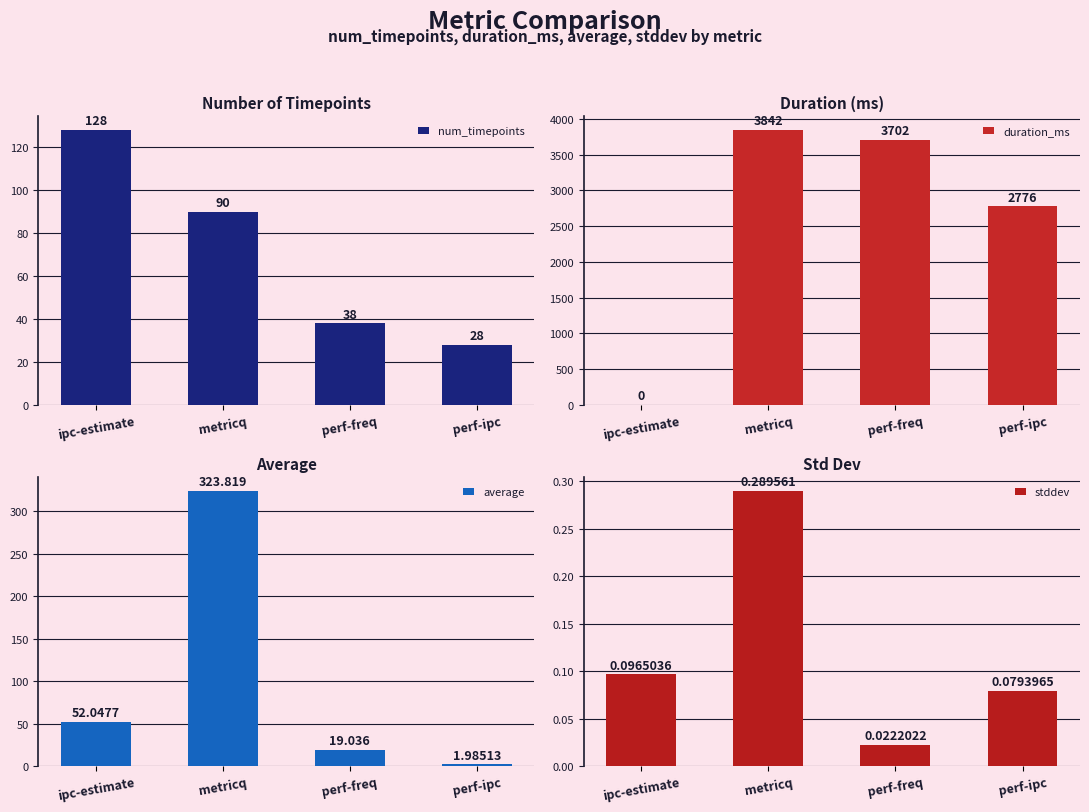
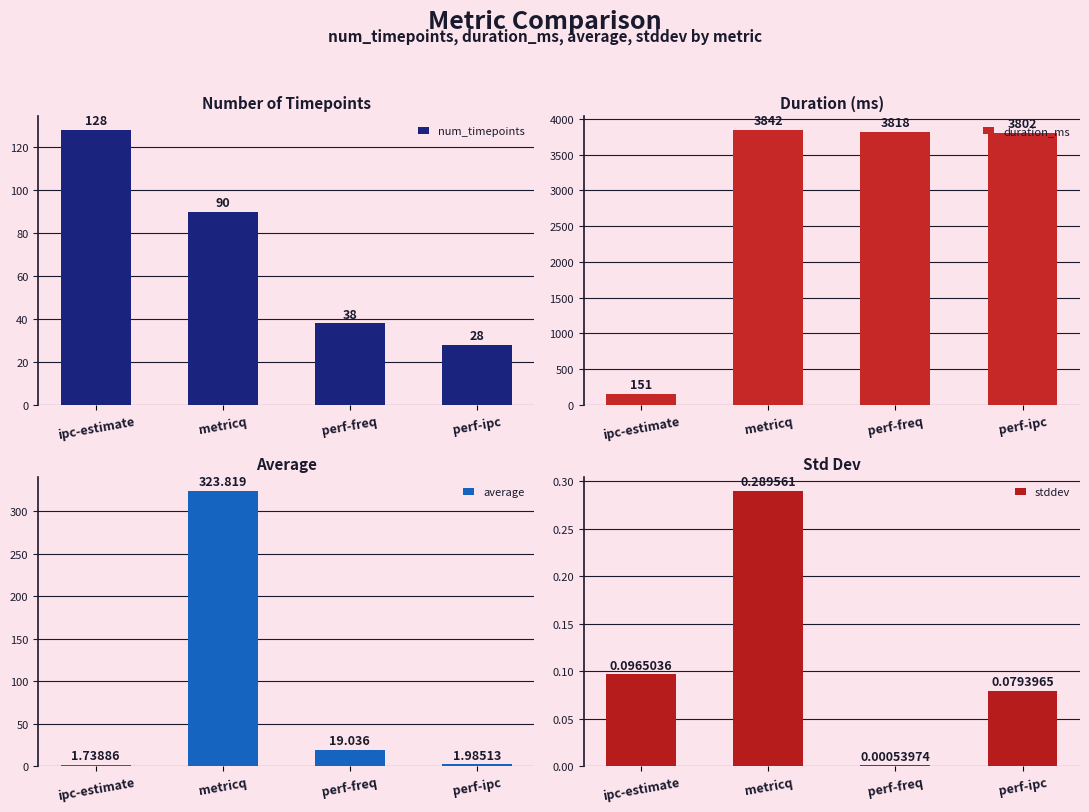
Duration (ms), ipc-estimate: 0 -> 151
Duration (ms), perf-freq: 3702 -> 3818
Duration (ms), perf-ipc: 2776 -> 3802
Average, ipc-estimate: 52.0477 -> 1.73886
Std Dev, perf-freq: 0.0222022 -> 0.00053974
